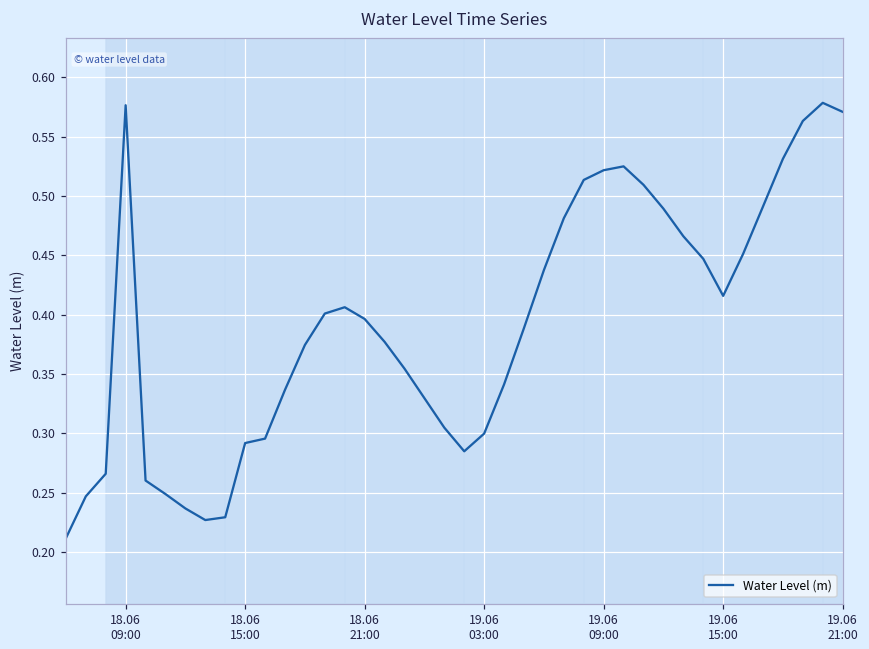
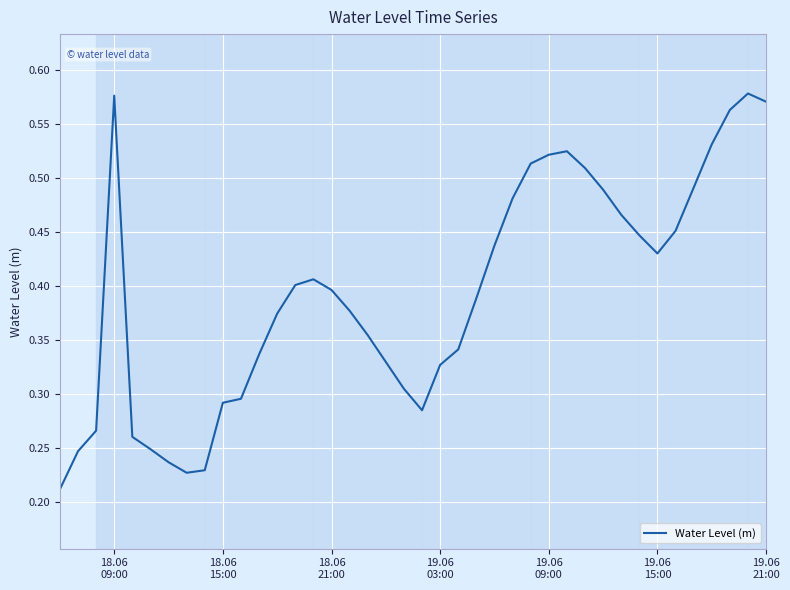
19.06 03:00: 0.300 -> 0.327
19.06 15:00: 0.416 -> 0.430
